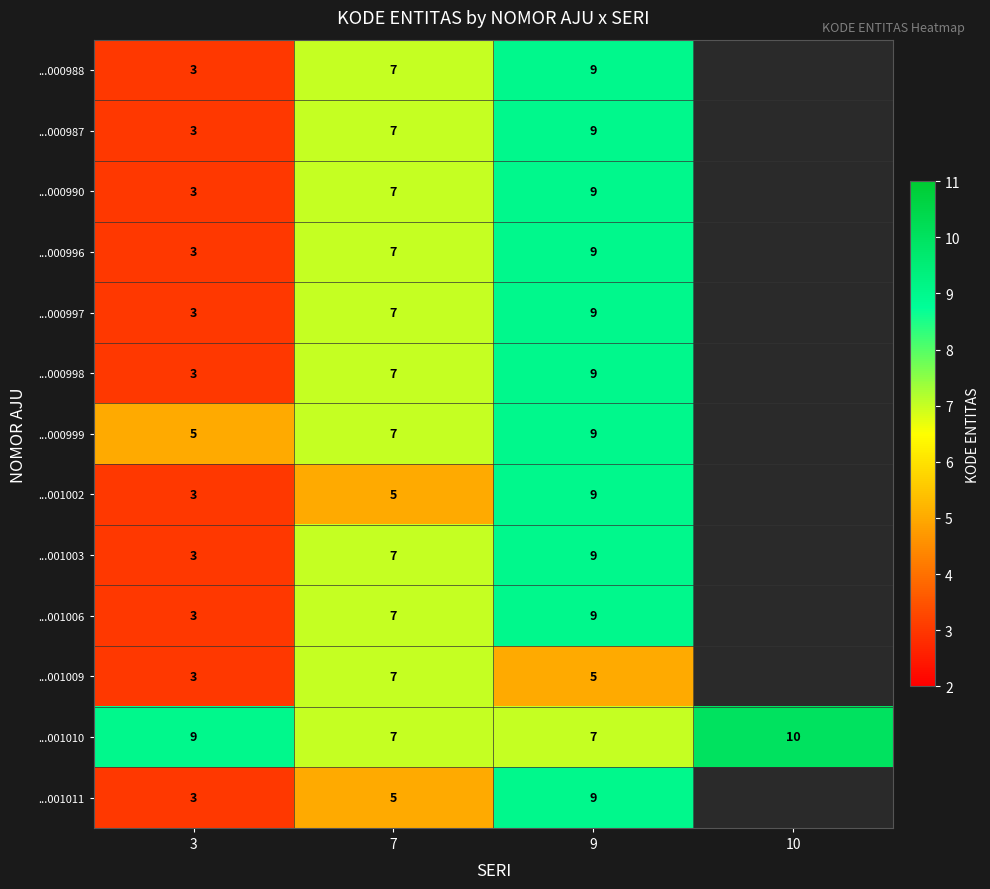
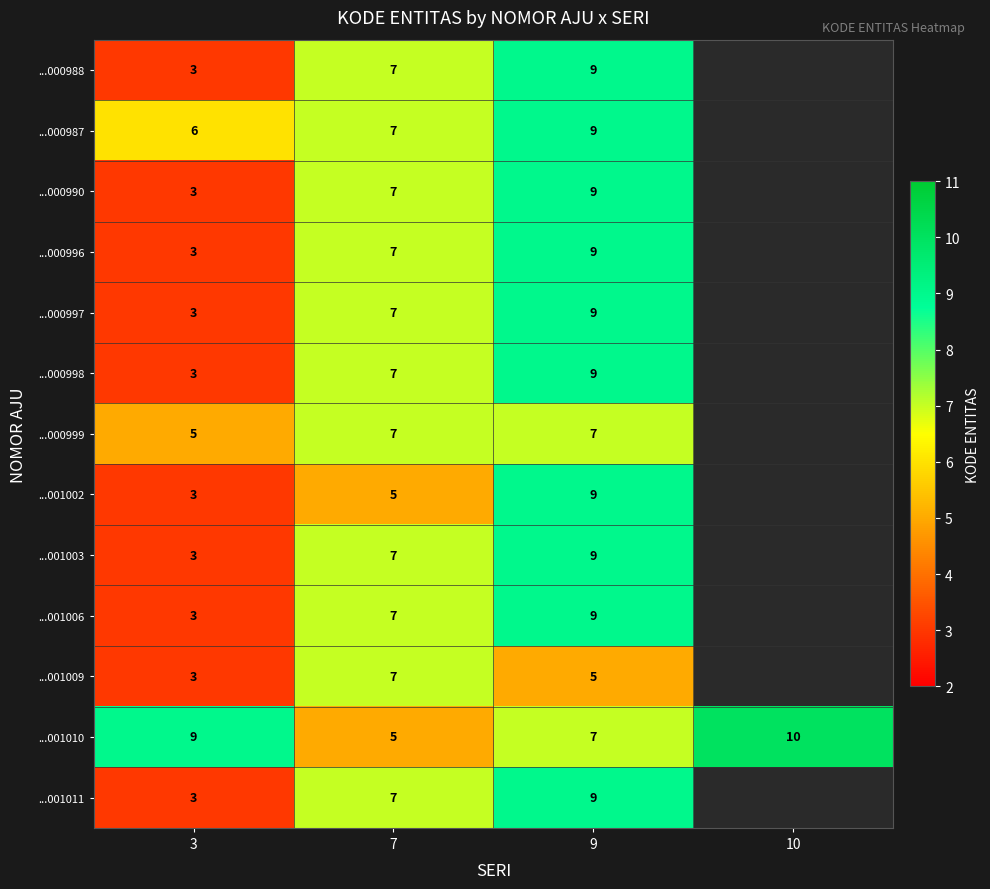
...000987, 3: 3 -> 6
...000999, 9: 9 -> 7
...001010, 7: 7 -> 5
...001011, 7: 5 -> 7
